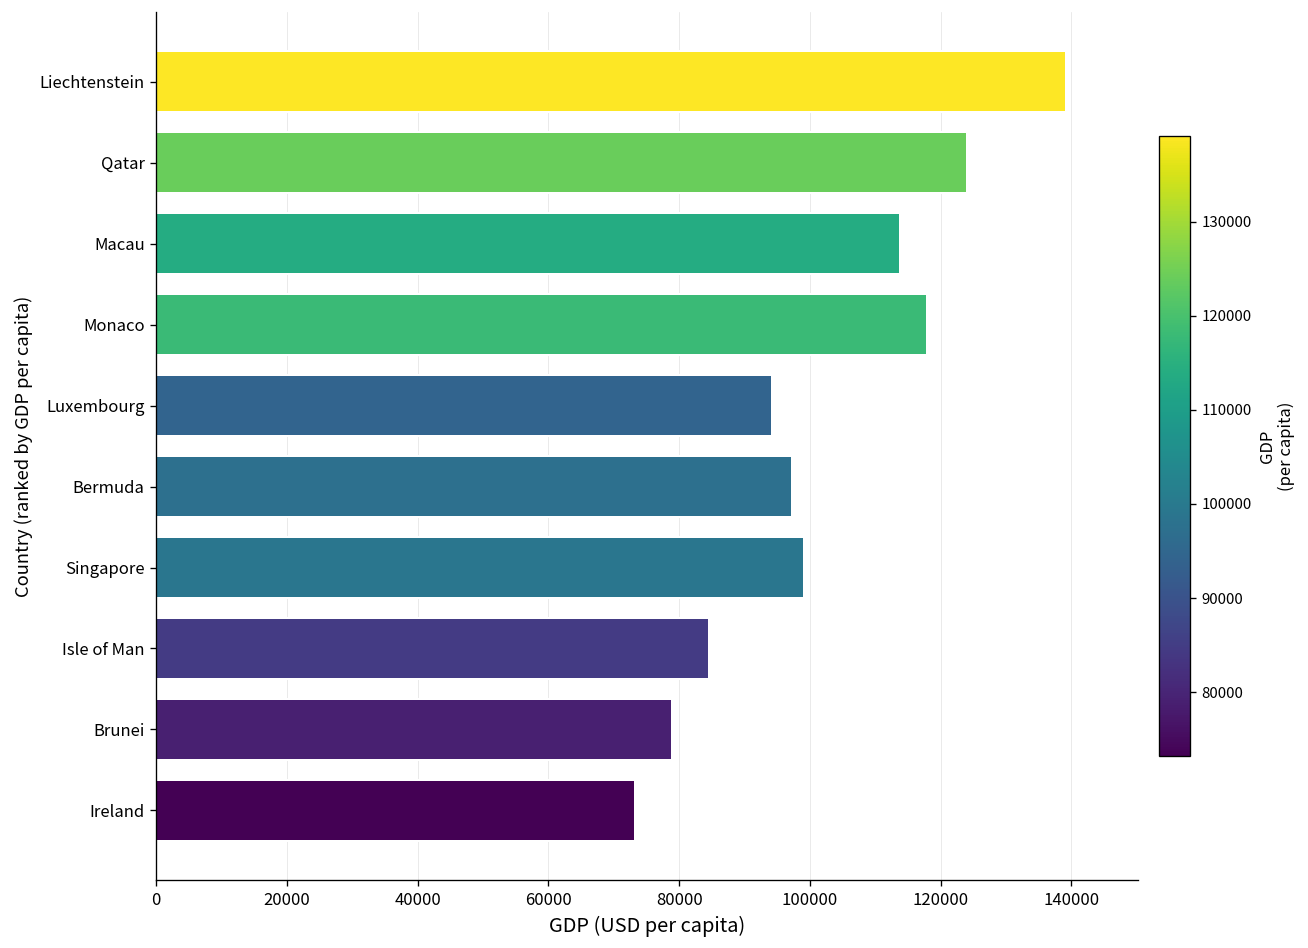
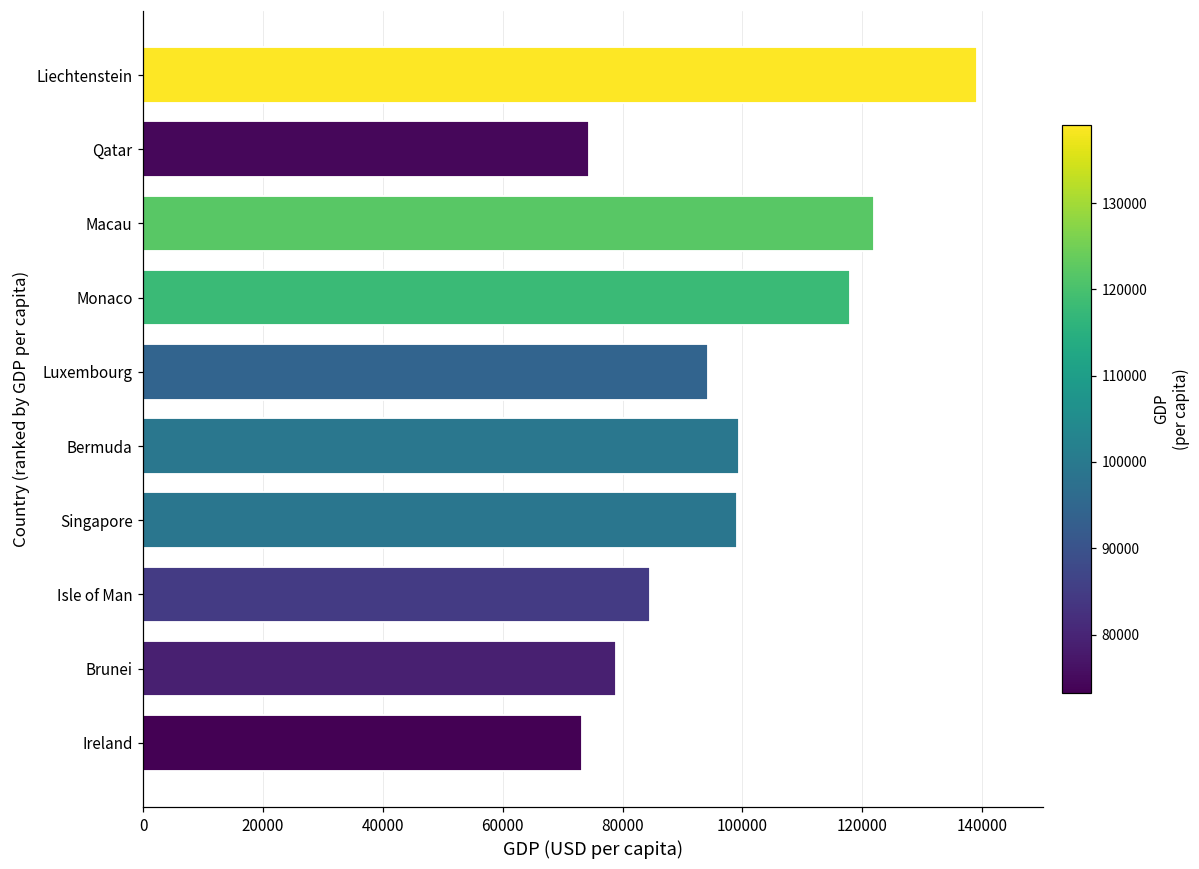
Qatar: 124000 -> 74000
Macau: 114000 -> 122000
Bermuda: 97000 -> 99000
